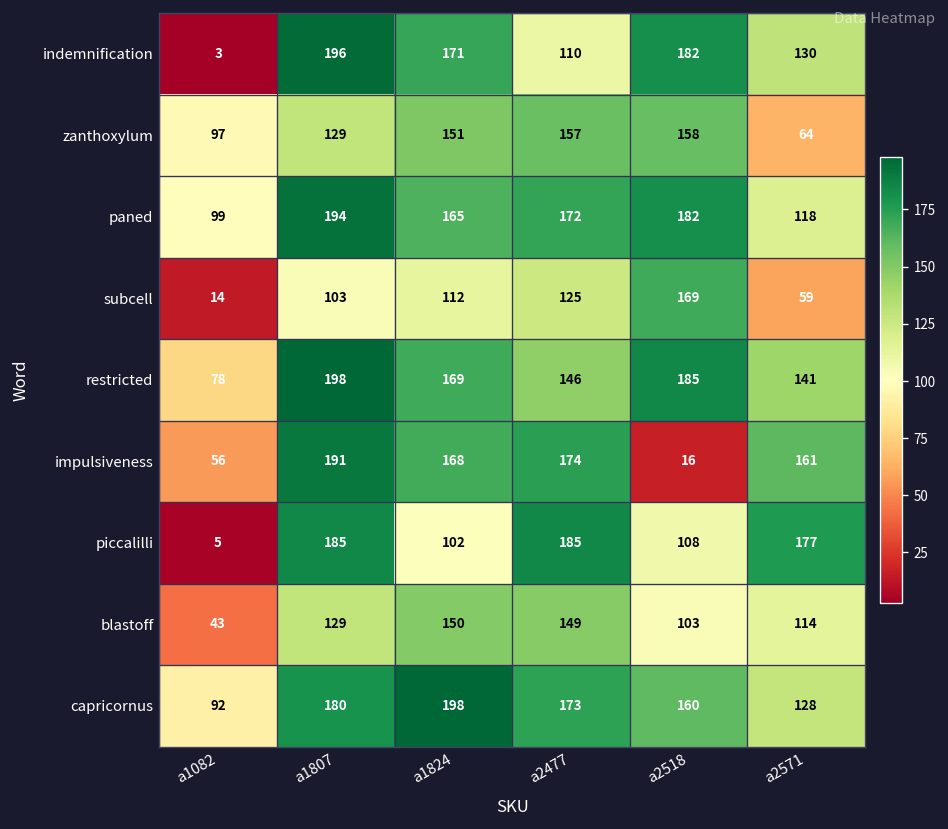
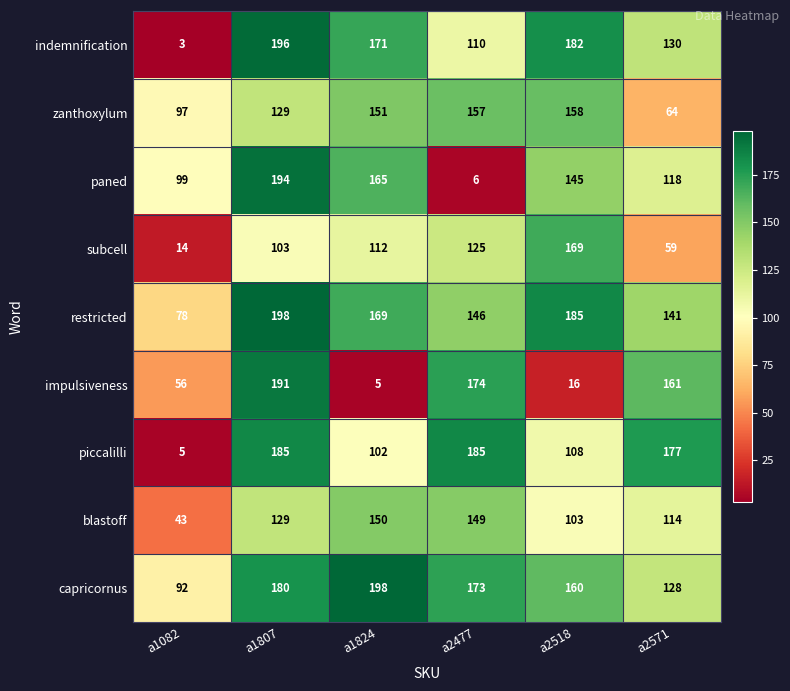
paned, a2477: 172 -> 6
paned, a2518: 182 -> 145
impulsiveness, a1824: 168 -> 5
